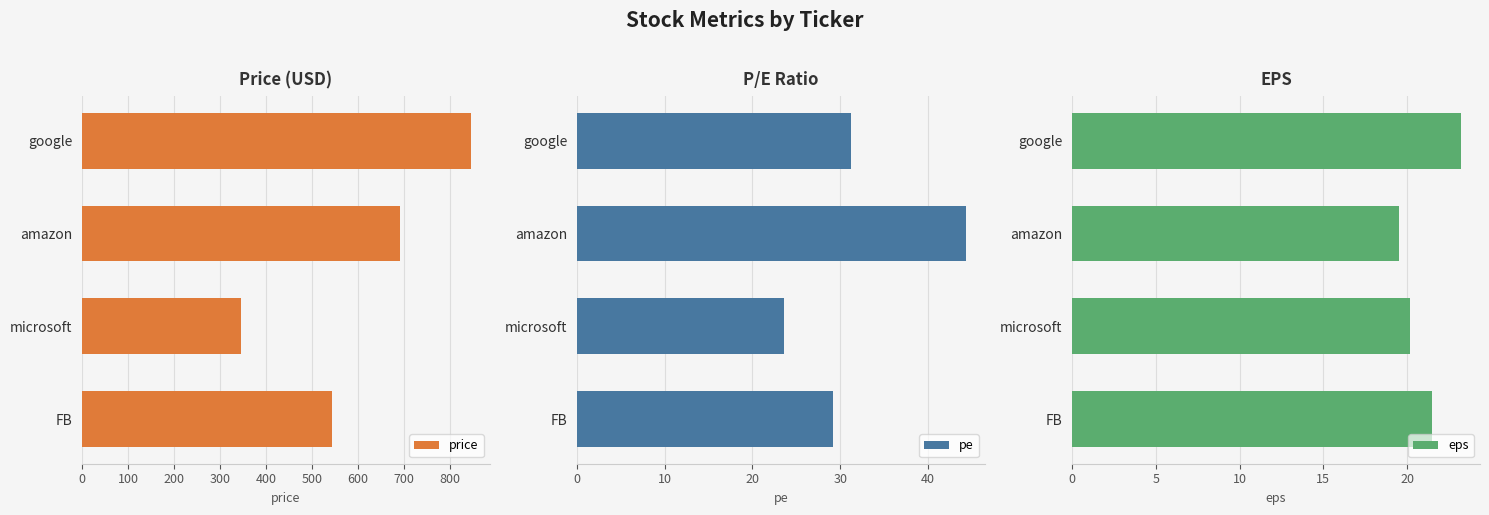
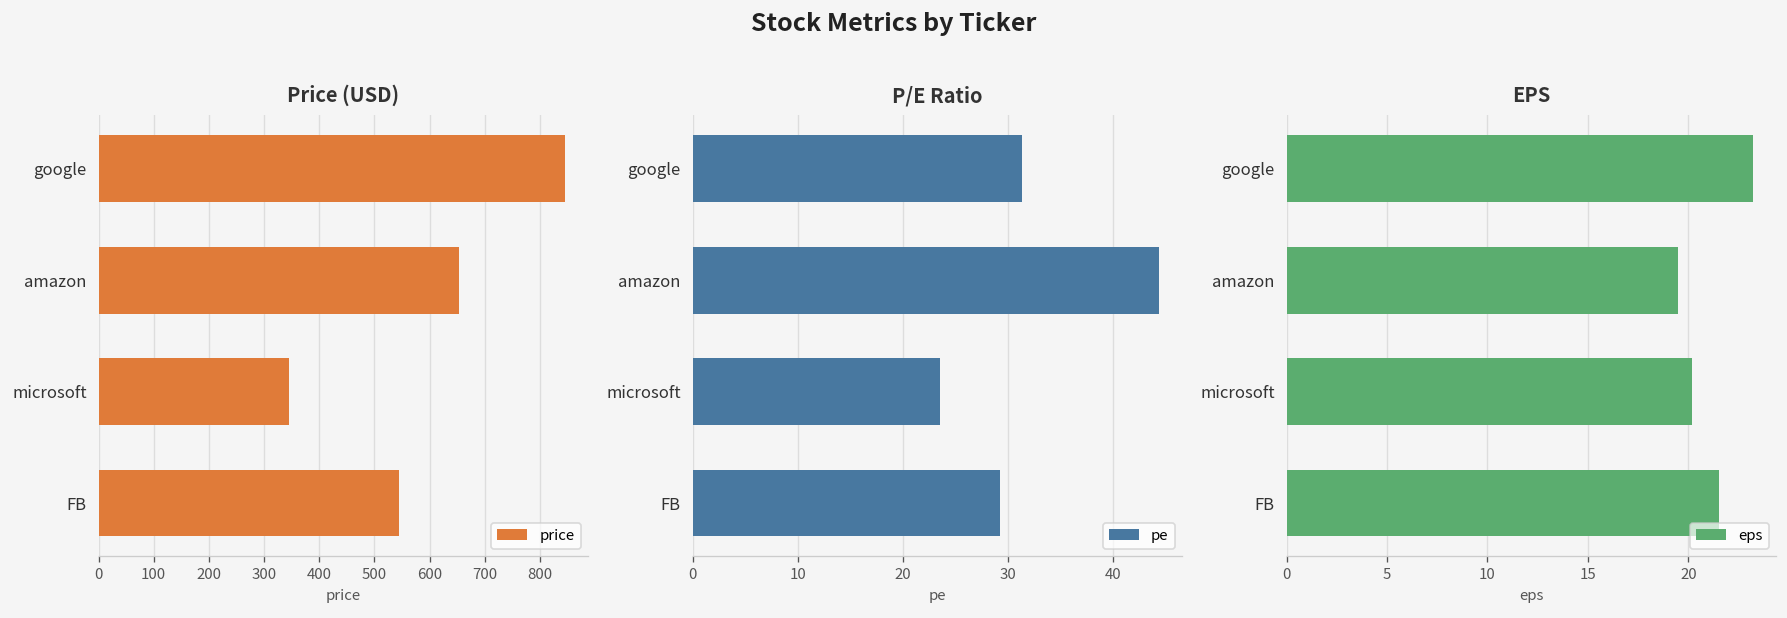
Price (USD), amazon: 690 -> 650
